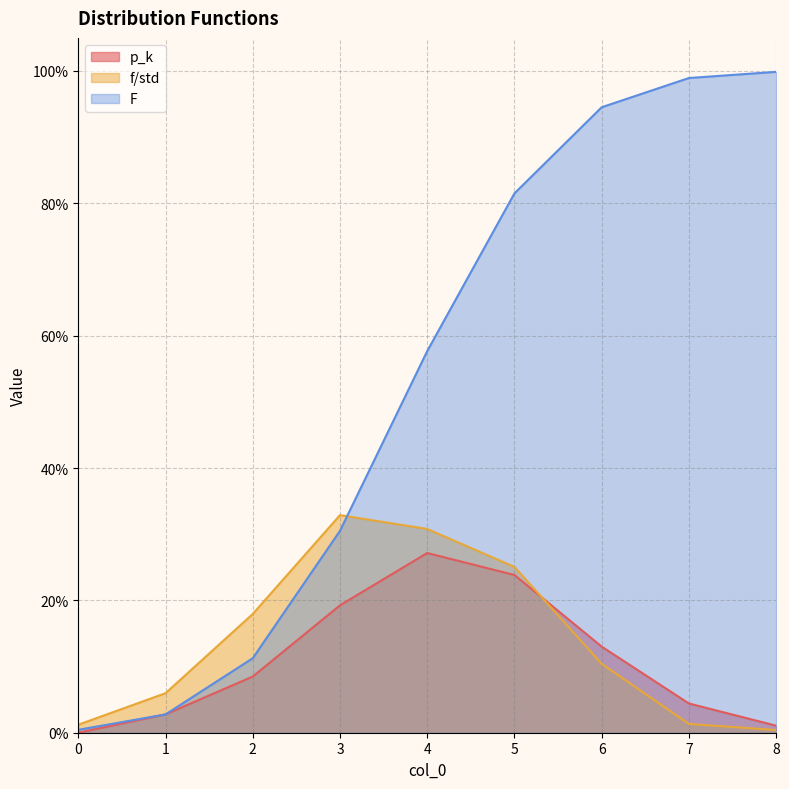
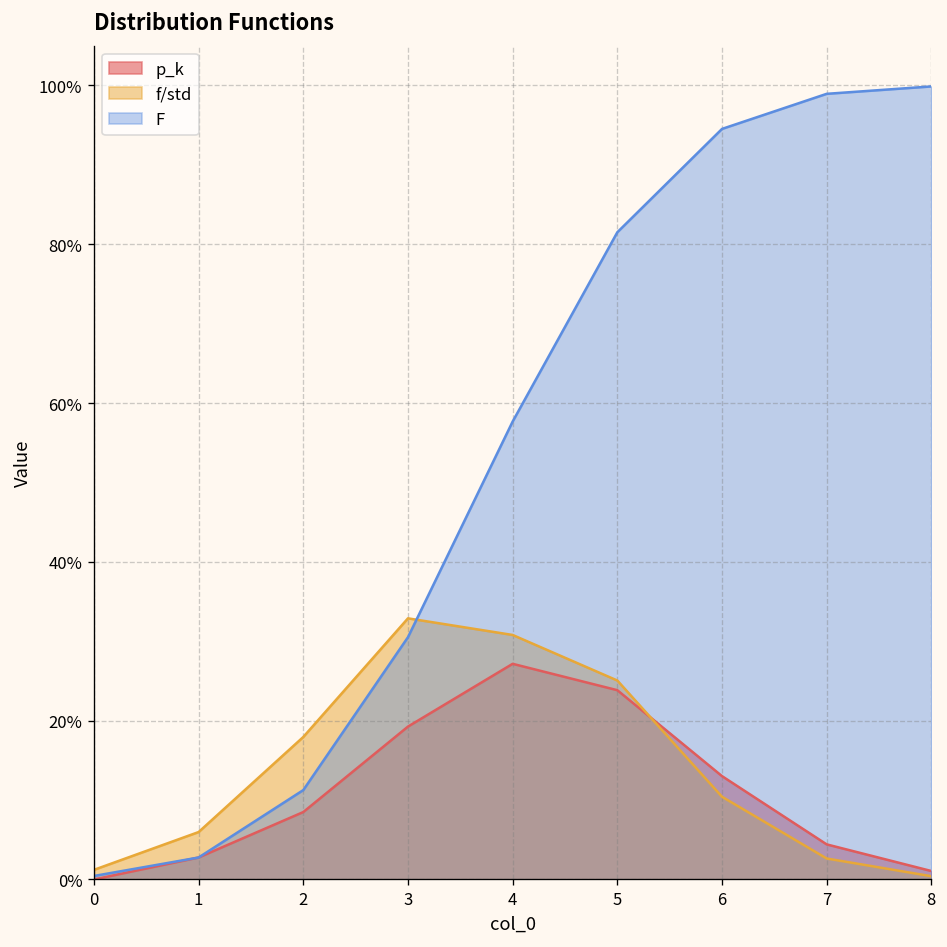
f/std, 7: 1% -> 3%
